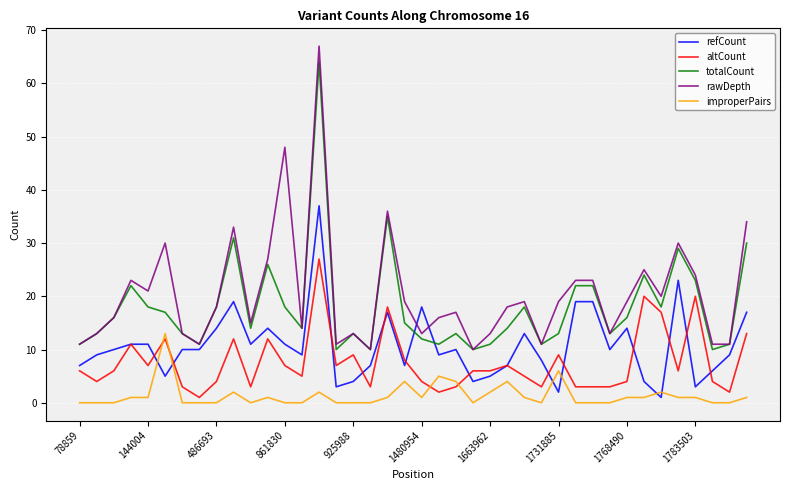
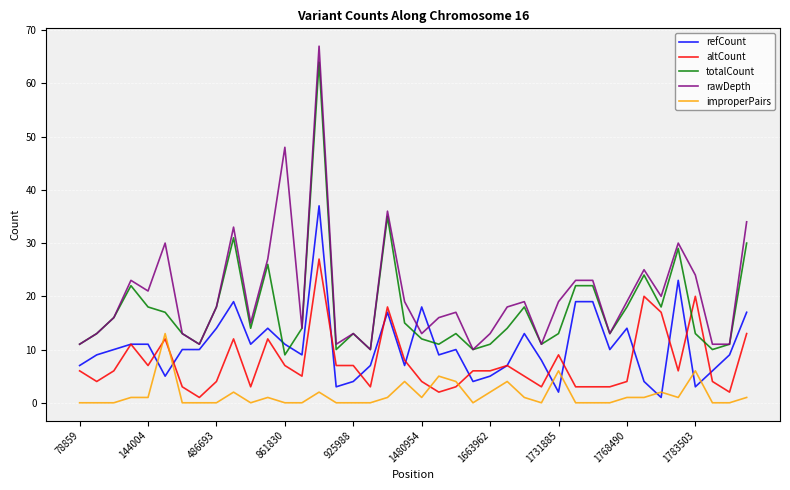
totalCount, 861830: 18 -> 9
altCount, 925988: 9 -> 7
totalCount, 1768490: 16 -> 18
totalCount, 1783503: 23 -> 13
improperPairs, 1783503: 1 -> 6
